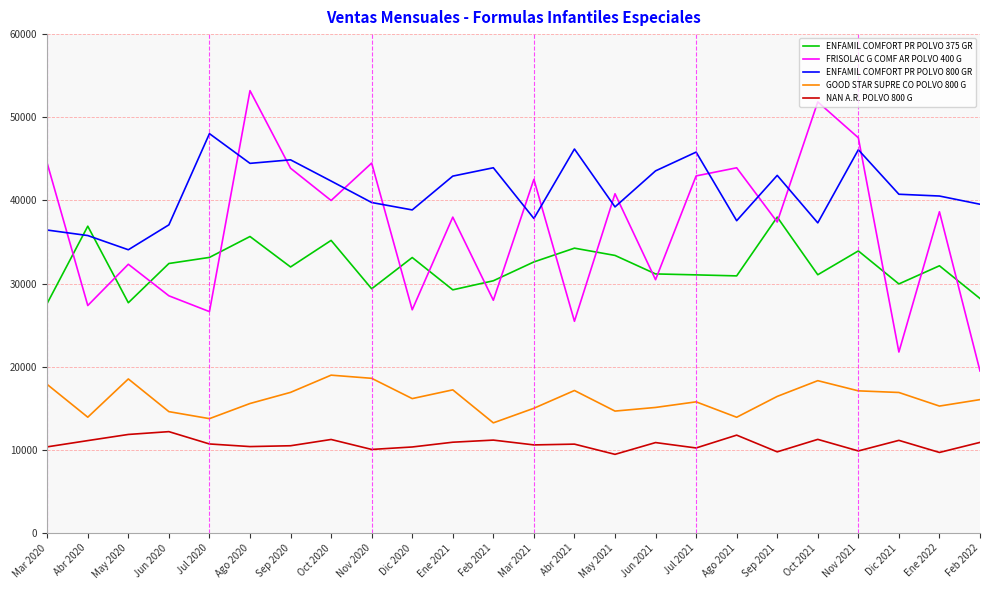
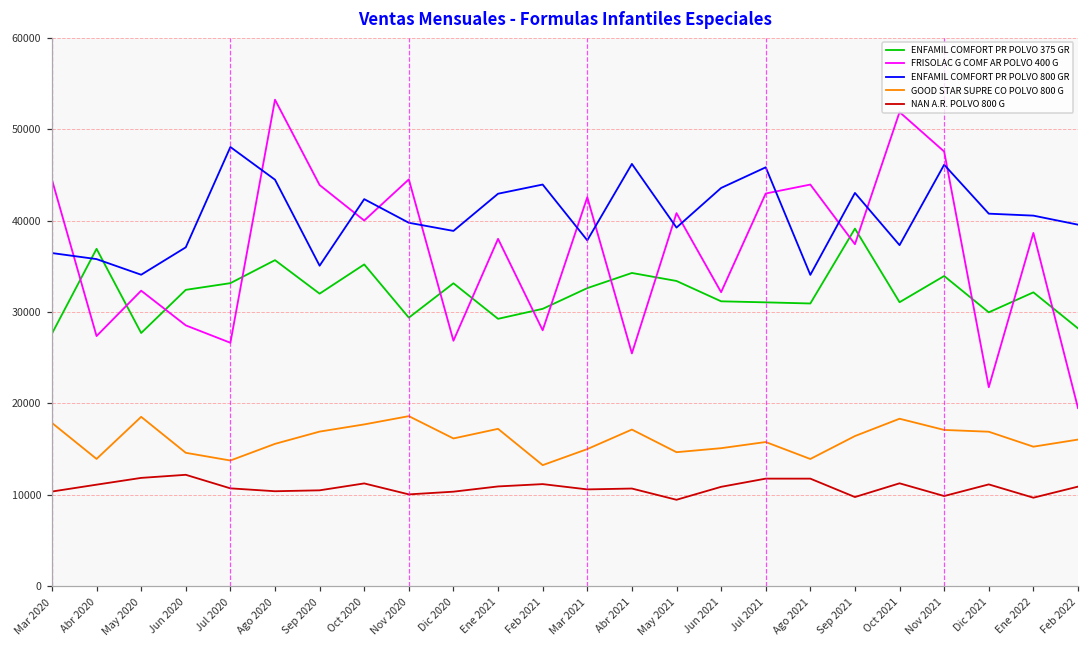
ENFAMIL COMFORT PR POLVO 800 GR, Sep 2020: 45000 -> 35000
GOOD STAR SUPRE CO POLVO 800 G, Oct 2020: 19000 -> 18000
FRISOLAC G COMF AR POLVO 400 G, Jun 2021: 30000 -> 32000
NAN A.R. POLVO 800 G, Jul 2021: 10000 -> 12000
ENFAMIL COMFORT PR POLVO 800 GR, Ago 2021: 38000 -> 34000
ENFAMIL COMFORT PR POLVO 375 GR, Sep 2021: 38000 -> 39000
